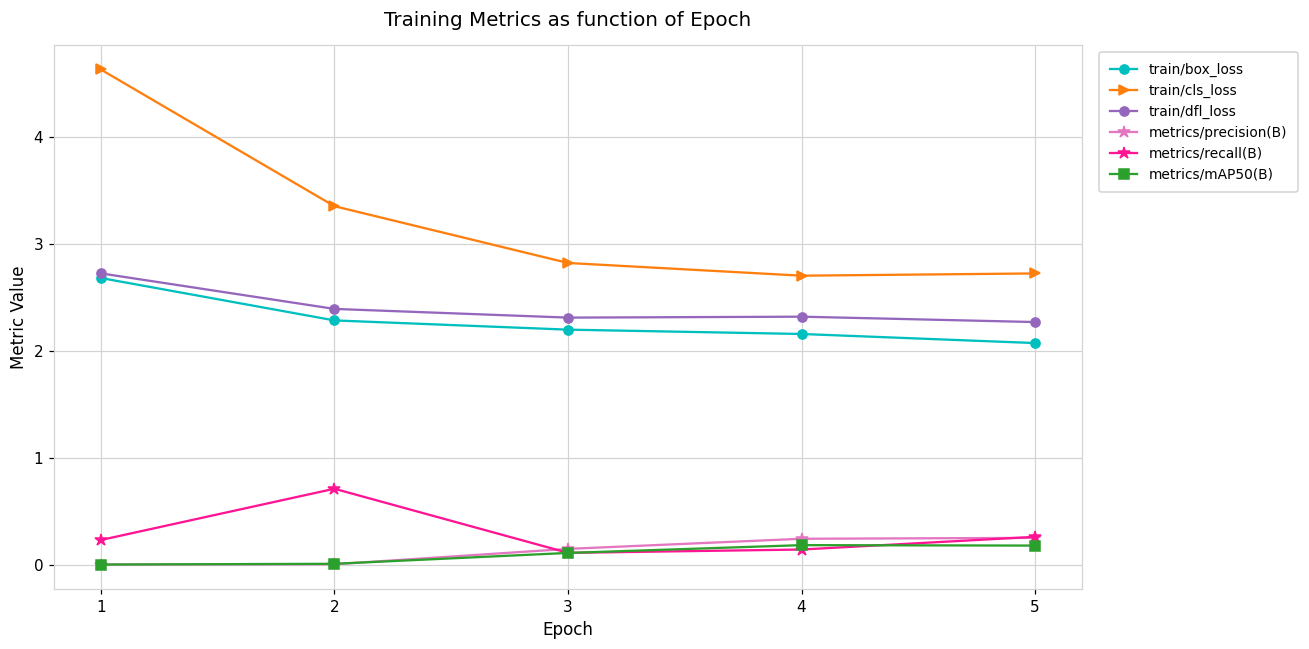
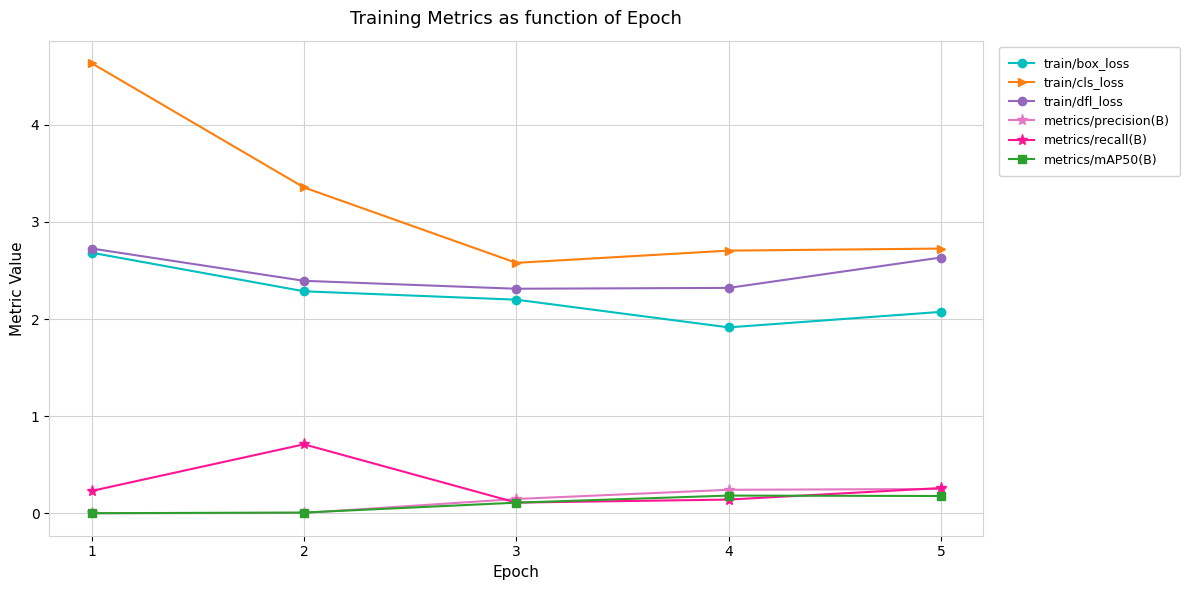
train/cls_loss, 3: 2.8 -> 2.6
train/box_loss, 4: 2.2 -> 1.9
train/dfl_loss, 5: 2.3 -> 2.6
